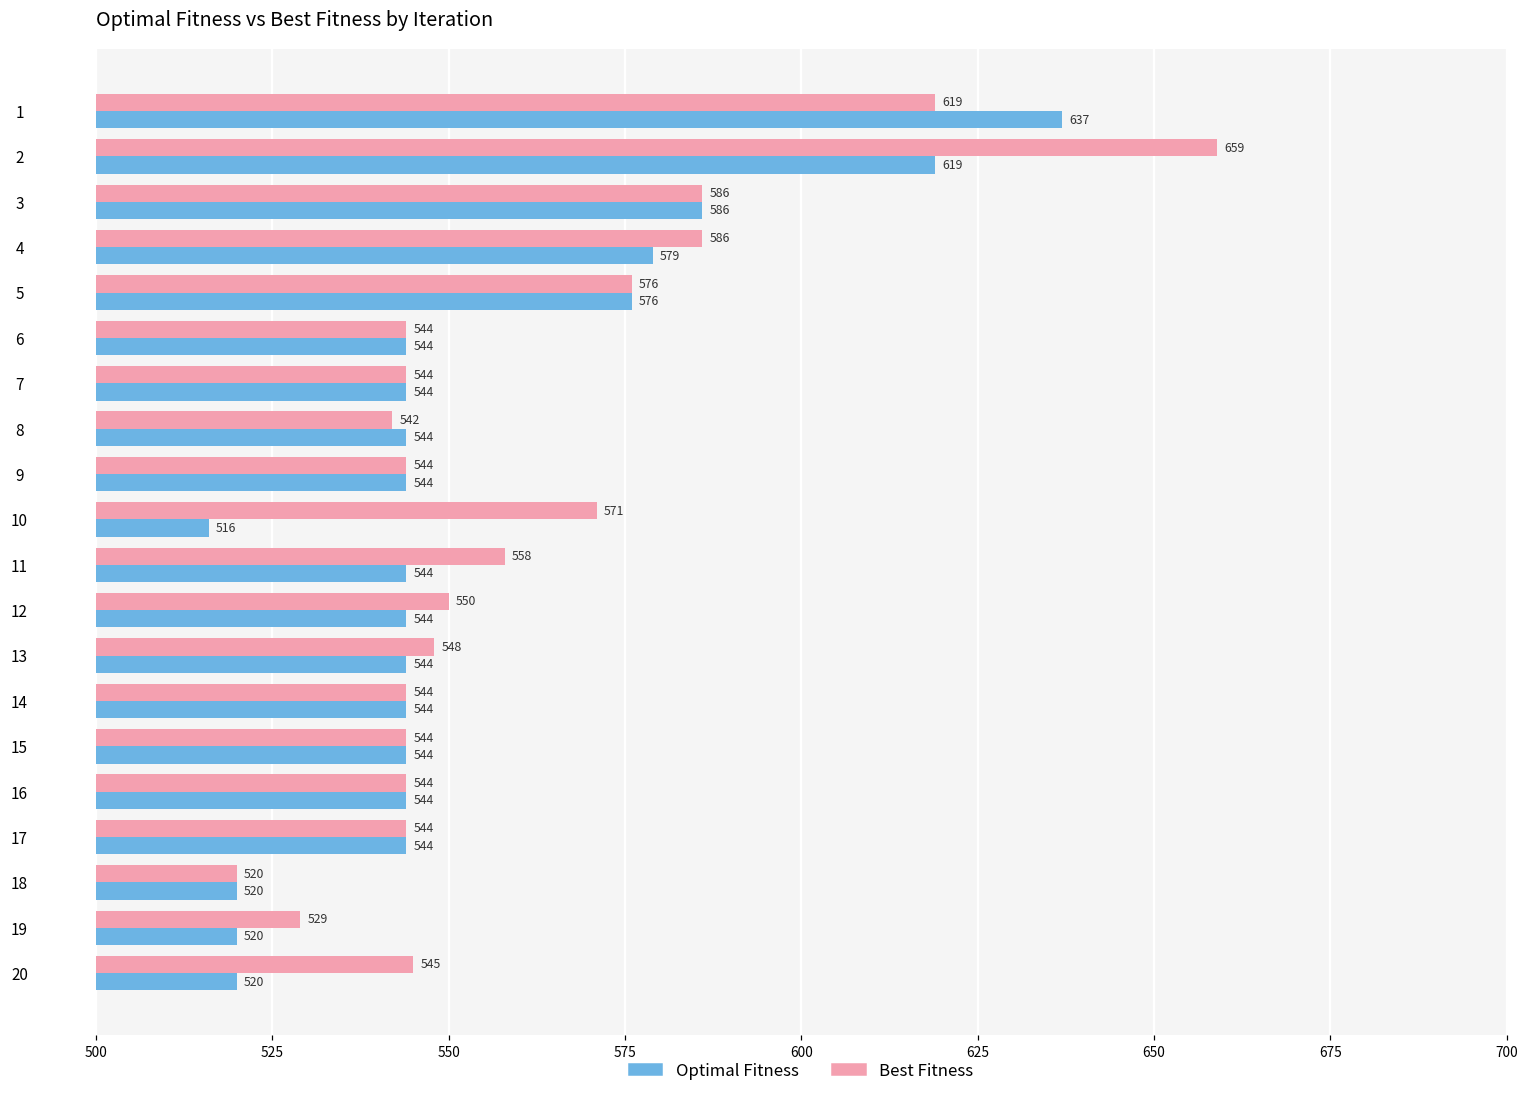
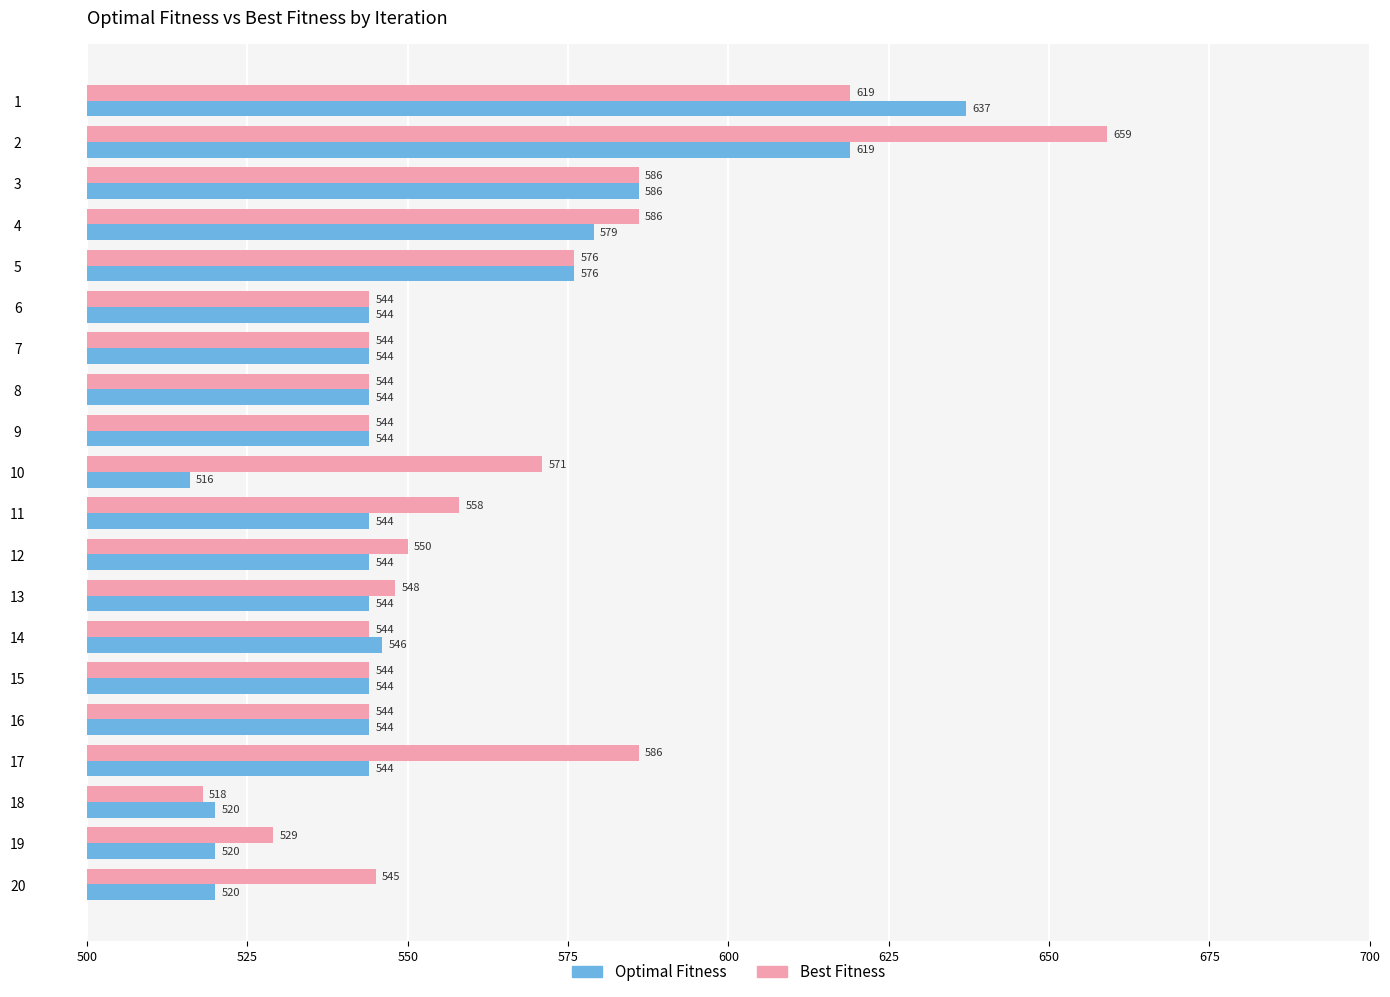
Best Fitness, 8: 542 -> 544
Optimal Fitness, 14: 544 -> 546
Best Fitness, 17: 544 -> 586
Best Fitness, 18: 520 -> 518
